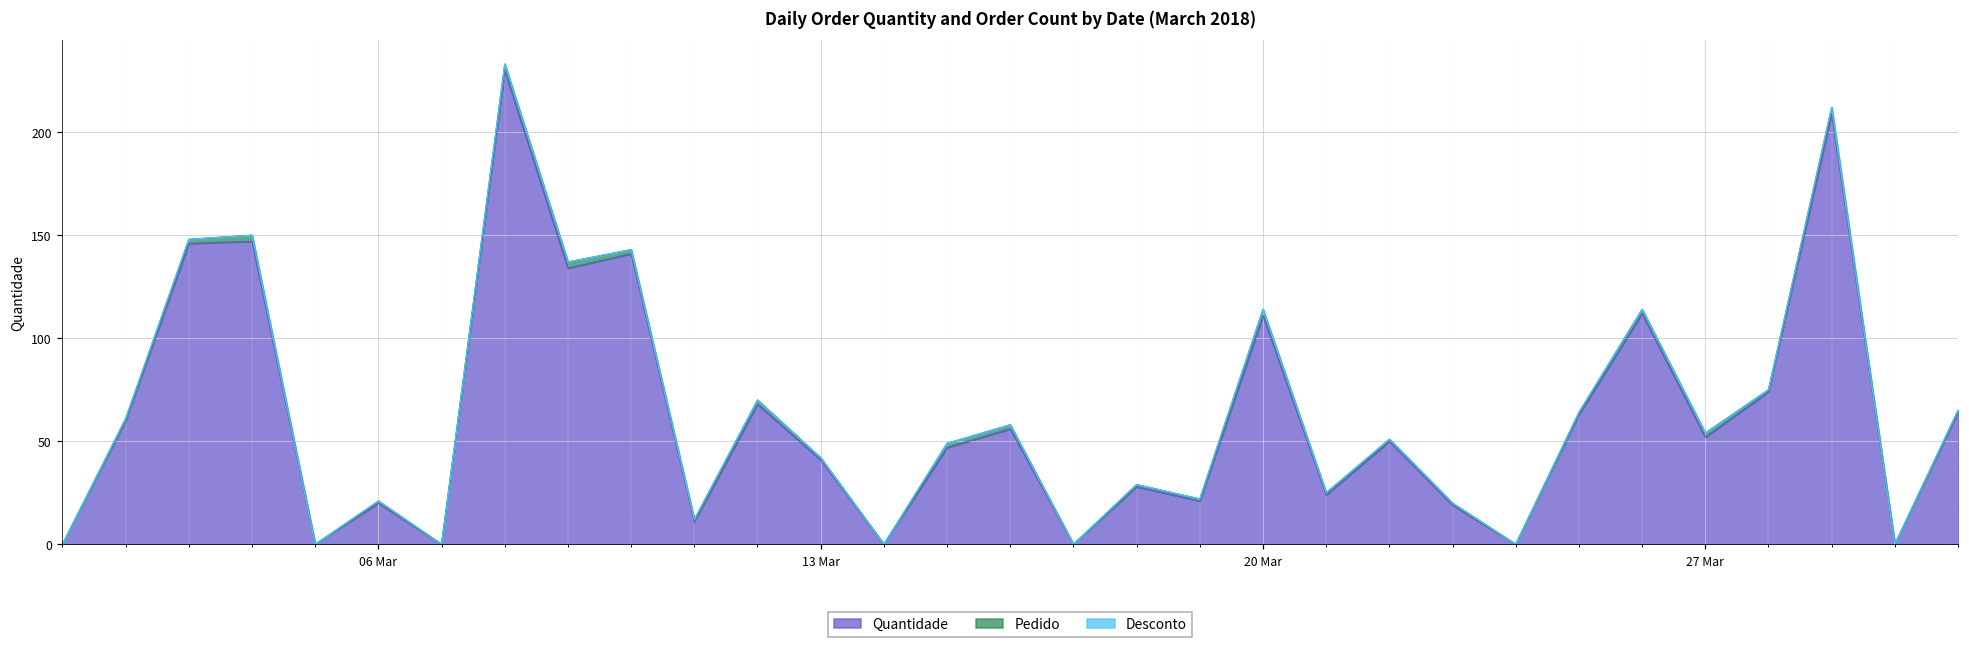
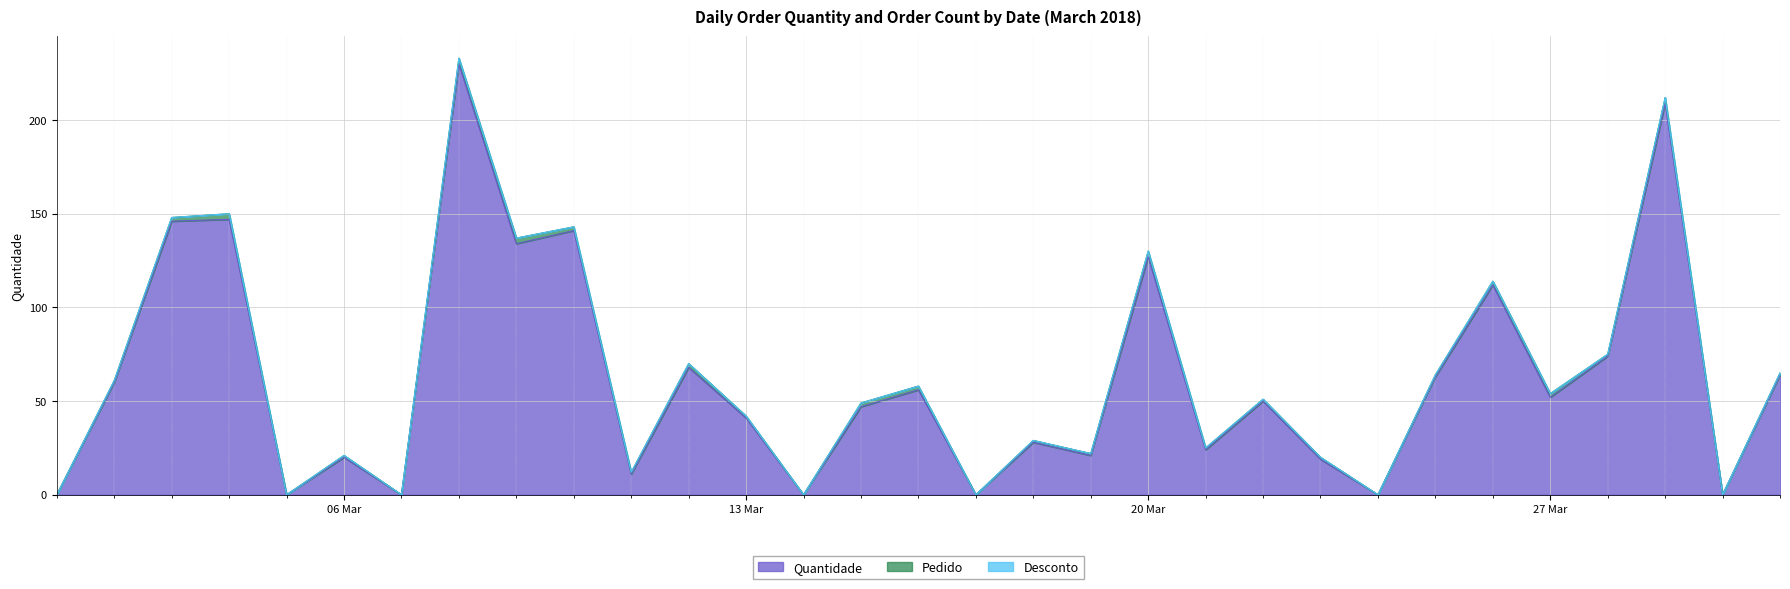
Quantidade, 20 Mar: 111 -> 127
